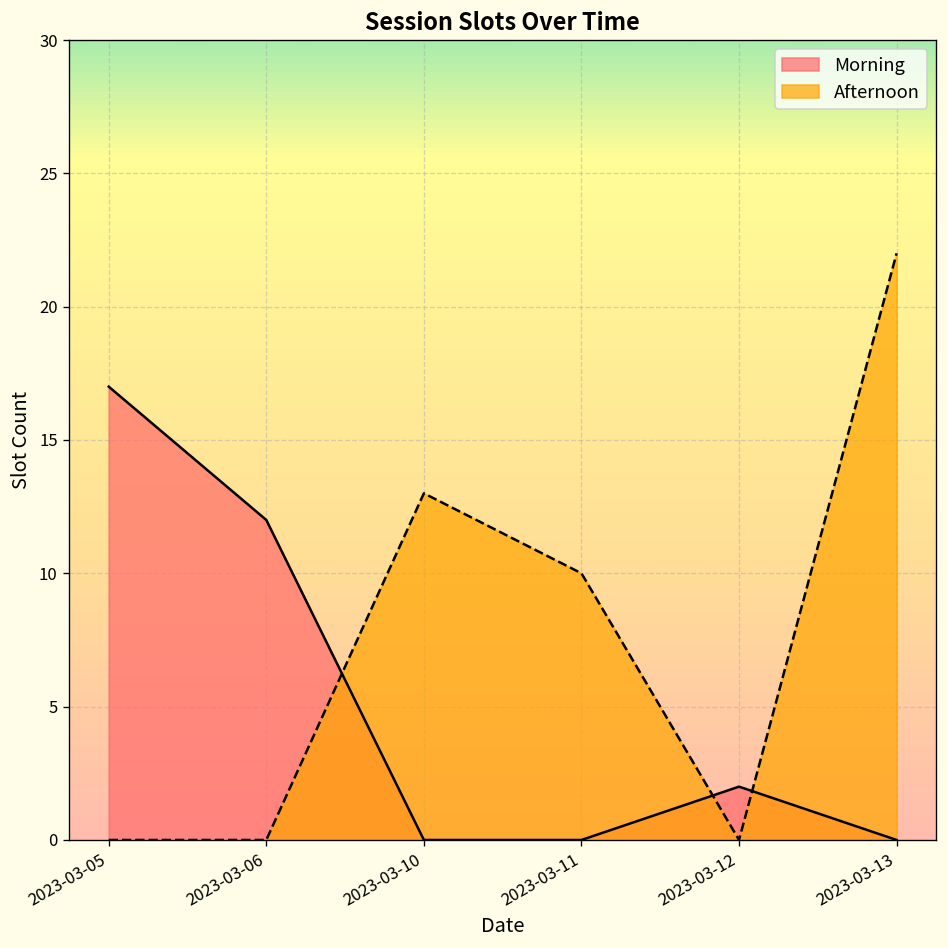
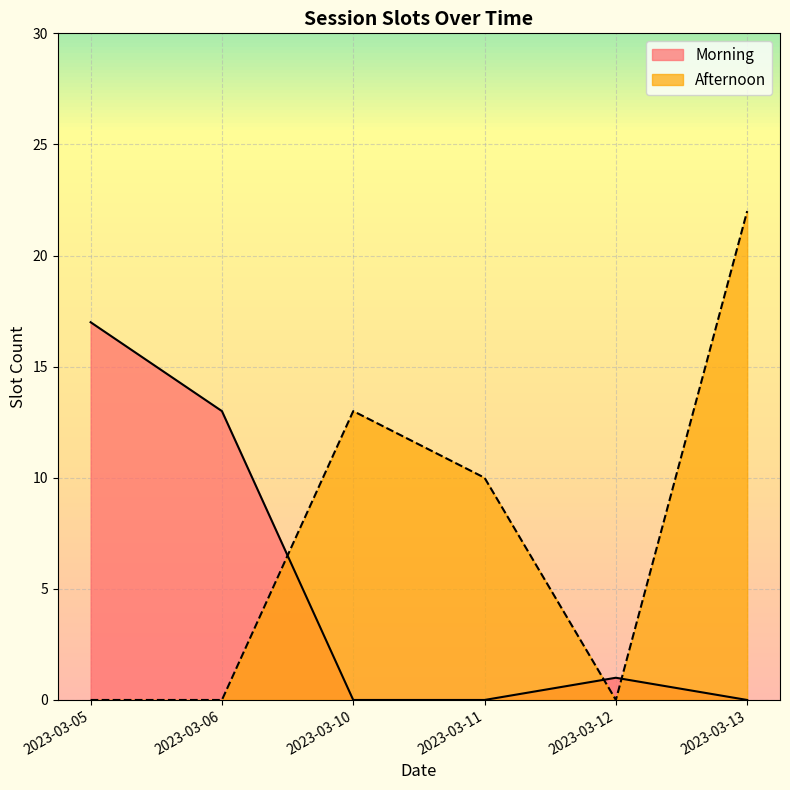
Morning, 2023-03-06: 12 -> 13
Morning, 2023-03-12: 2 -> 1
